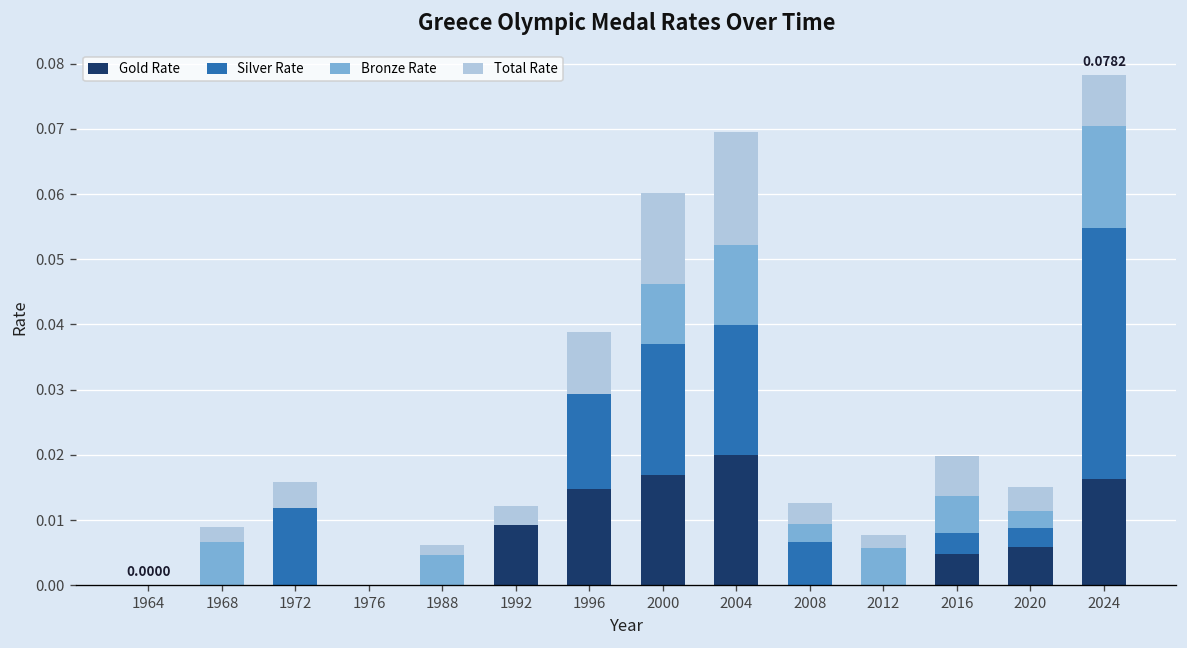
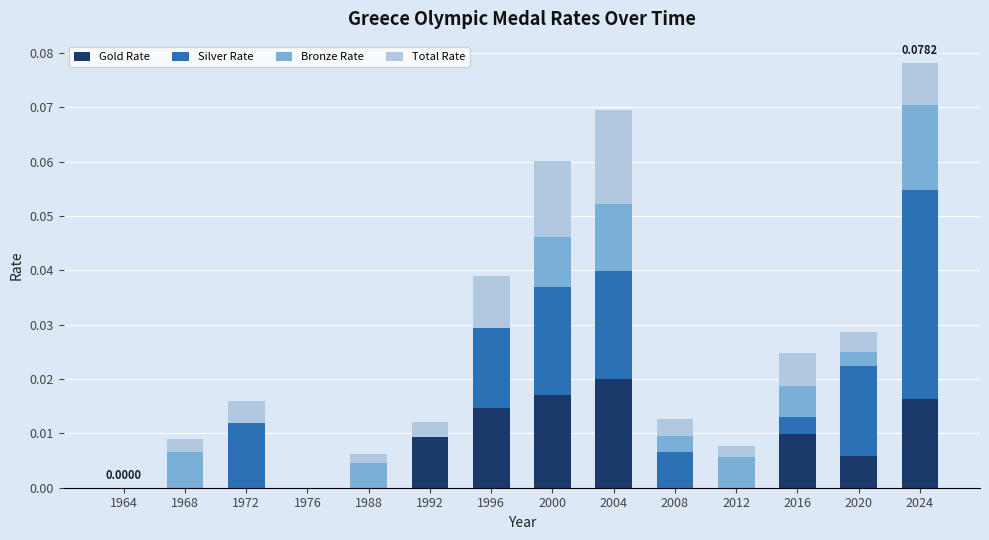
Gold Rate, 2016: 0.005 -> 0.010
Silver Rate, 2020: 0.003 -> 0.017
